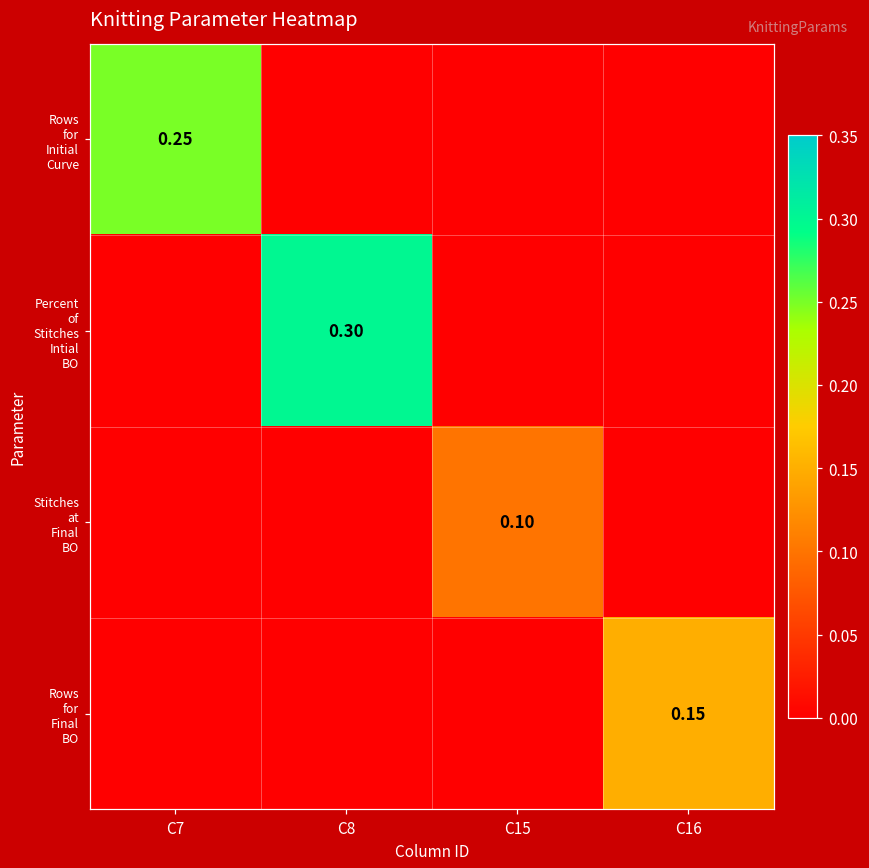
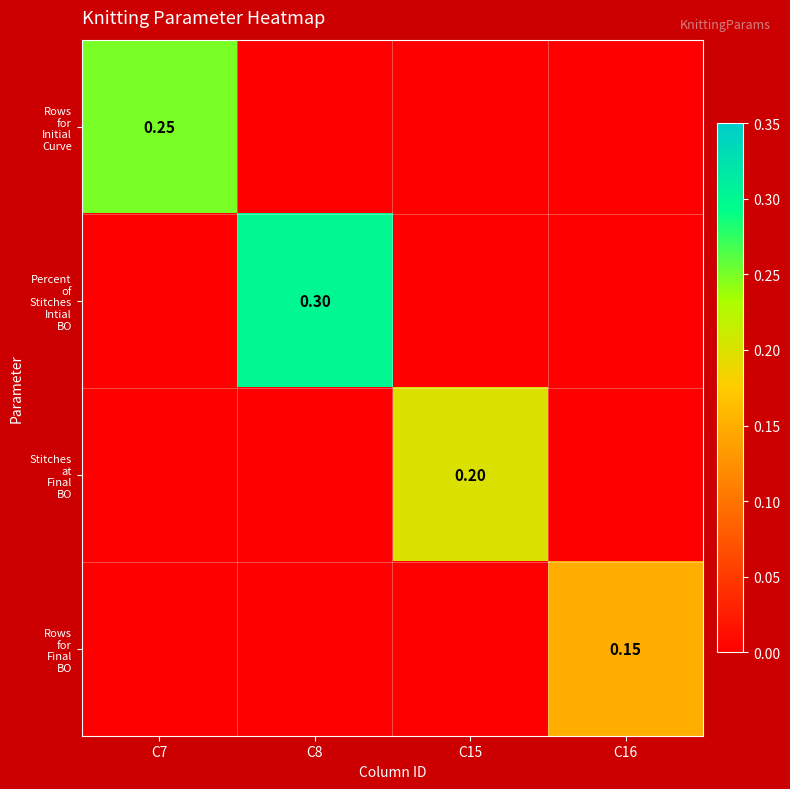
Stitches at Final BO, C15: 0.10 -> 0.20
